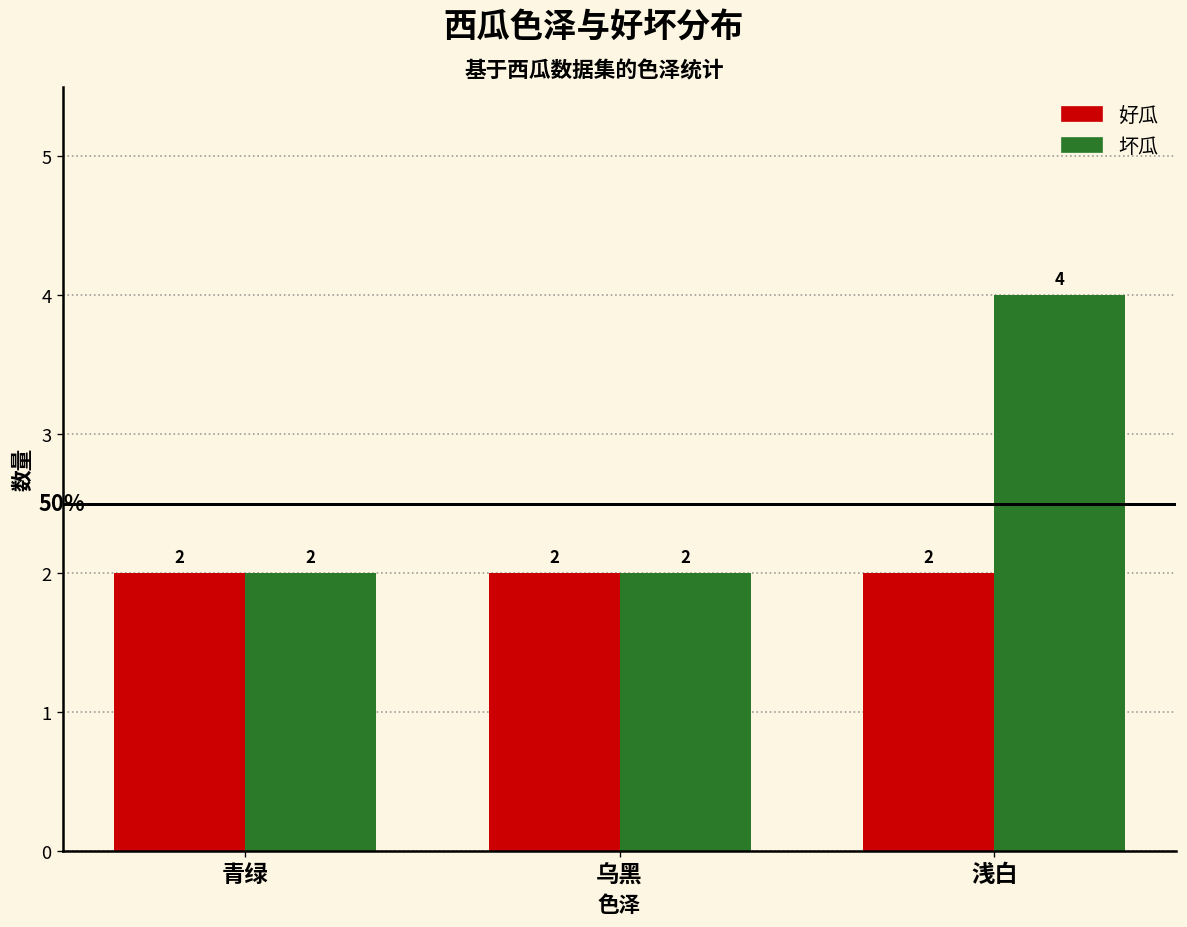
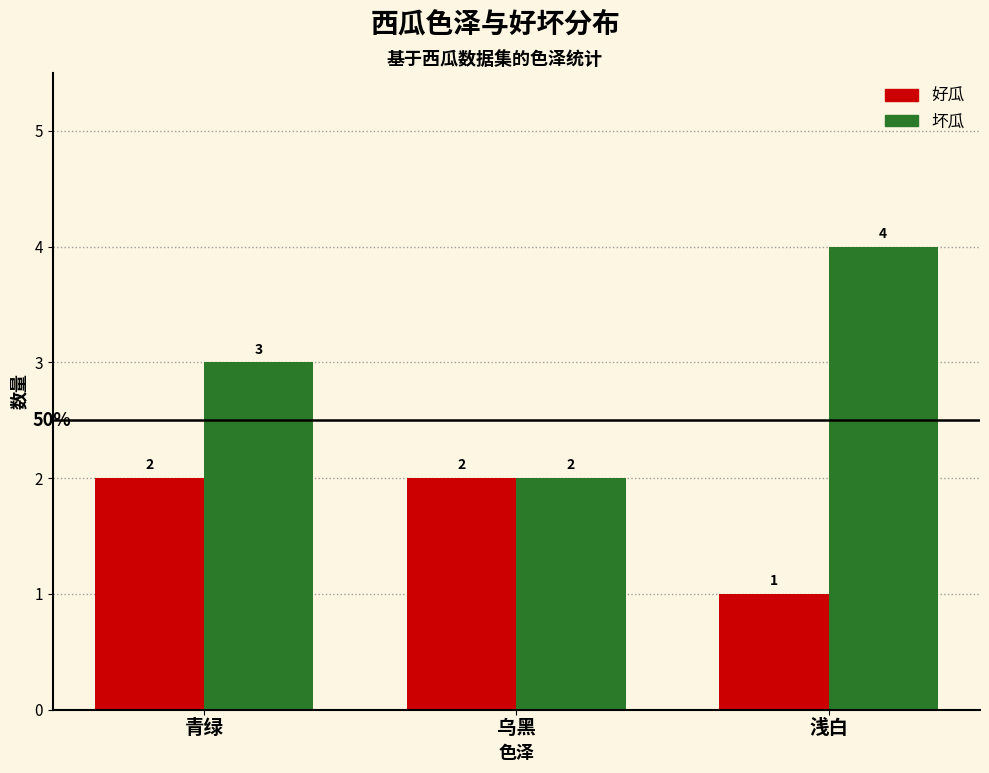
坏瓜, 青绿: 2 -> 3
好瓜, 浅白: 2 -> 1
